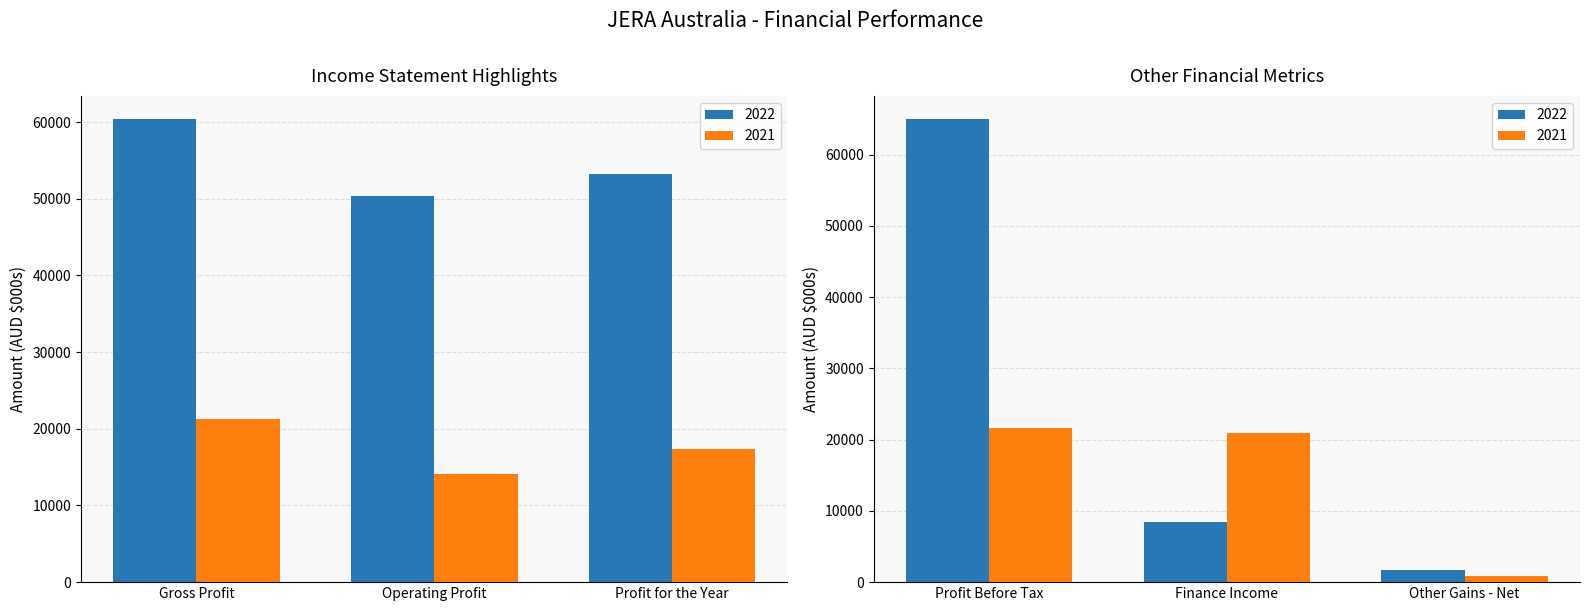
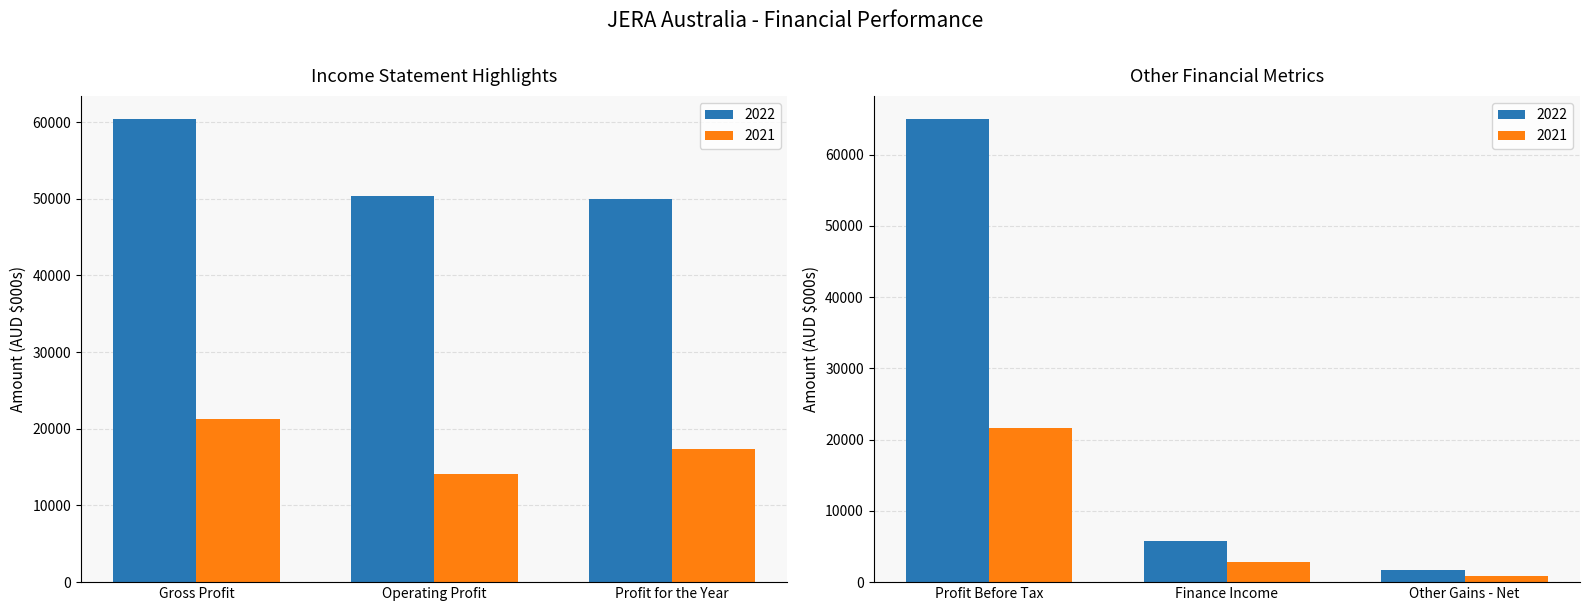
Income Statement Highlights, 2022, Profit for the Year: 53000 -> 50000
Other Financial Metrics, 2022, Finance Income: 8000 -> 6000
Other Financial Metrics, 2021, Finance Income: 21000 -> 3000
